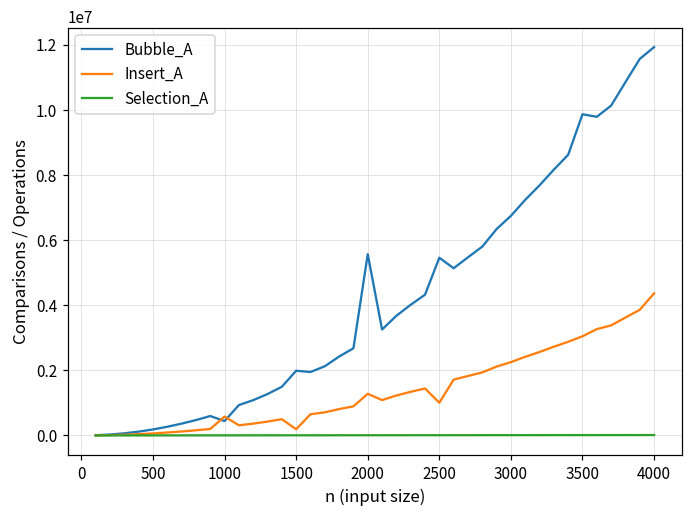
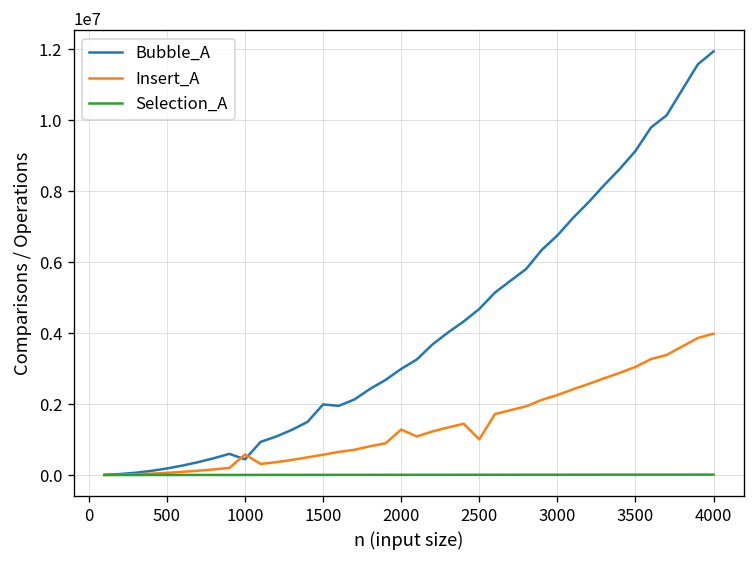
Insert_A, 1500: 200000 -> 600000
Bubble_A, 2000: 5600000 -> 3000000
Bubble_A, 2500: 5500000 -> 4700000
Bubble_A, 3500: 9900000 -> 9100000
Insert_A, 4000: 4400000 -> 4000000
